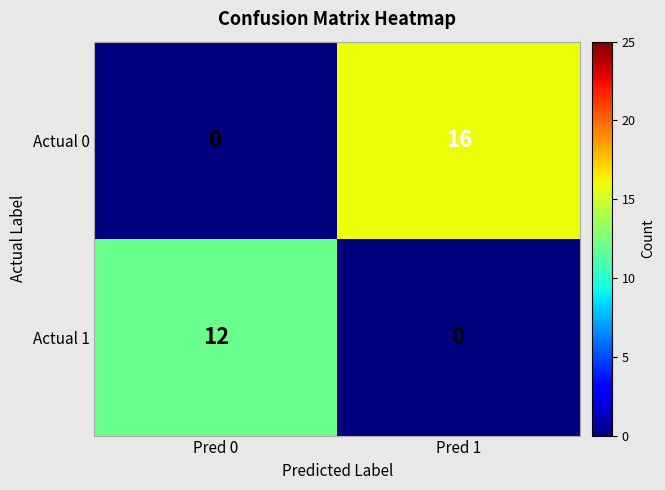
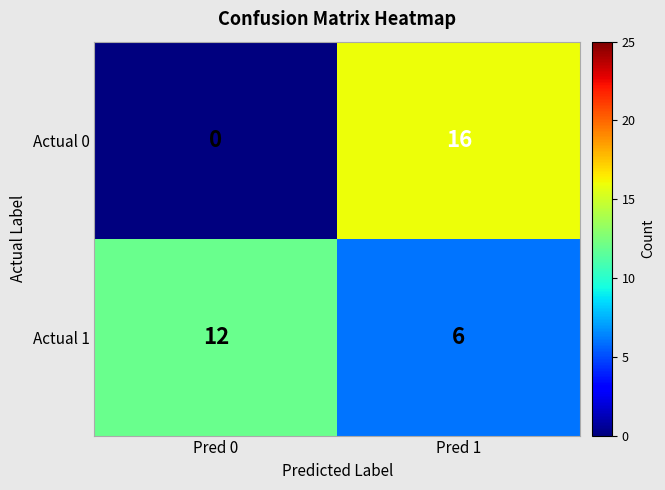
Actual 1, Pred 1: 0 -> 6
